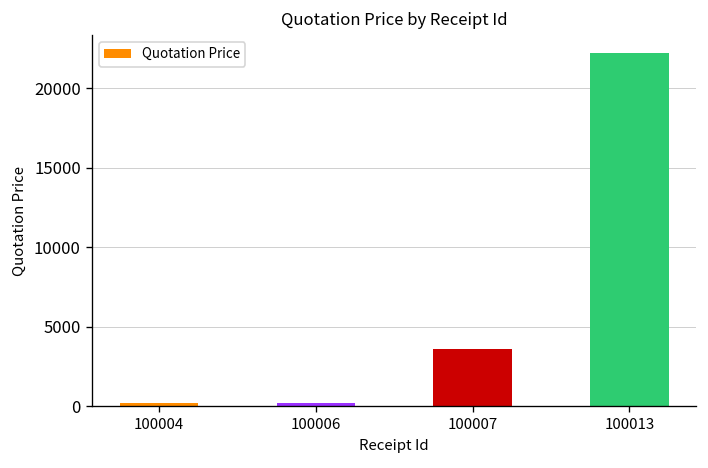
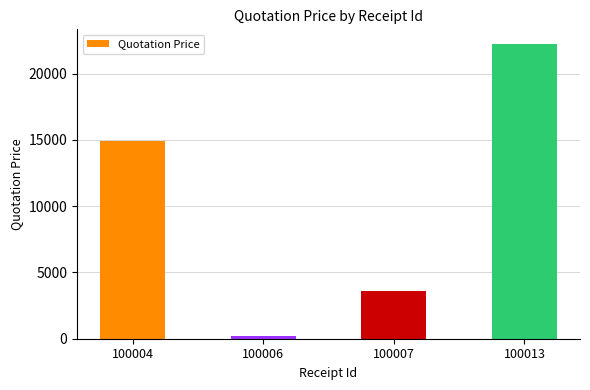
100004: 200 -> 14900
